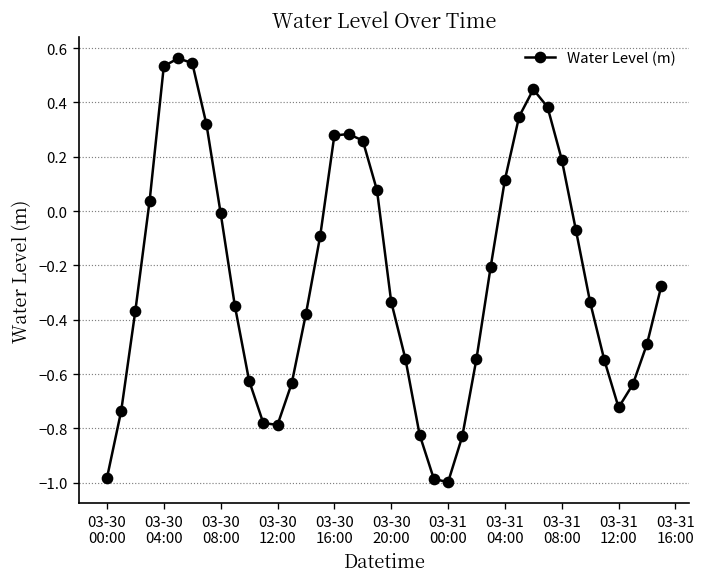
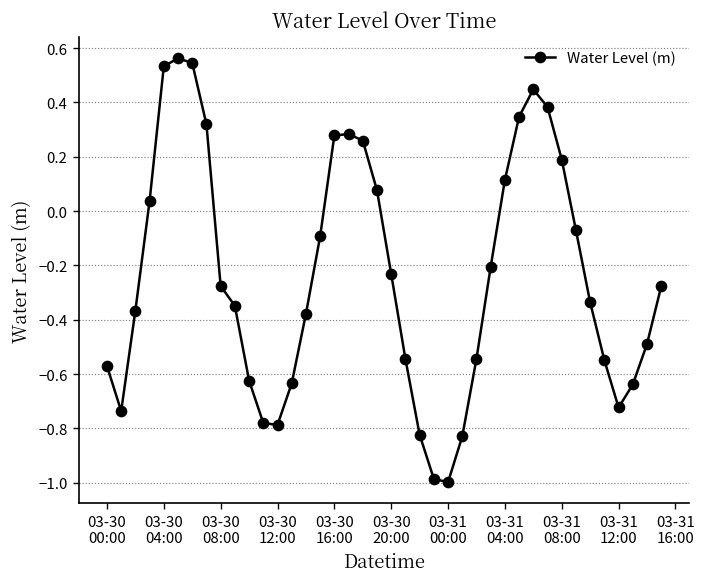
03-30 00:00: -0.98 -> -0.57
03-30 08:00: -0.01 -> -0.28
03-30 20:00: -0.33 -> -0.23
